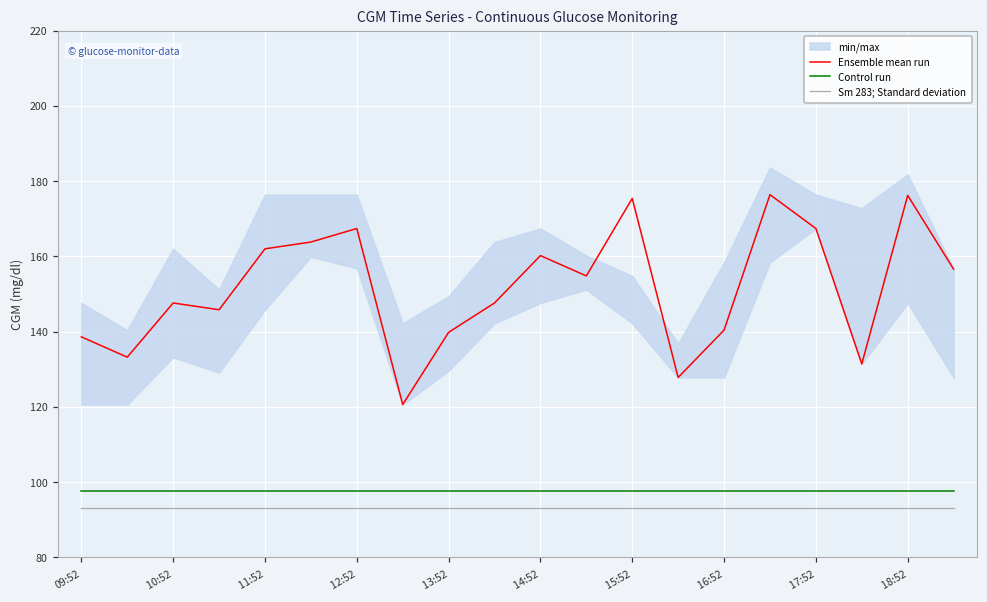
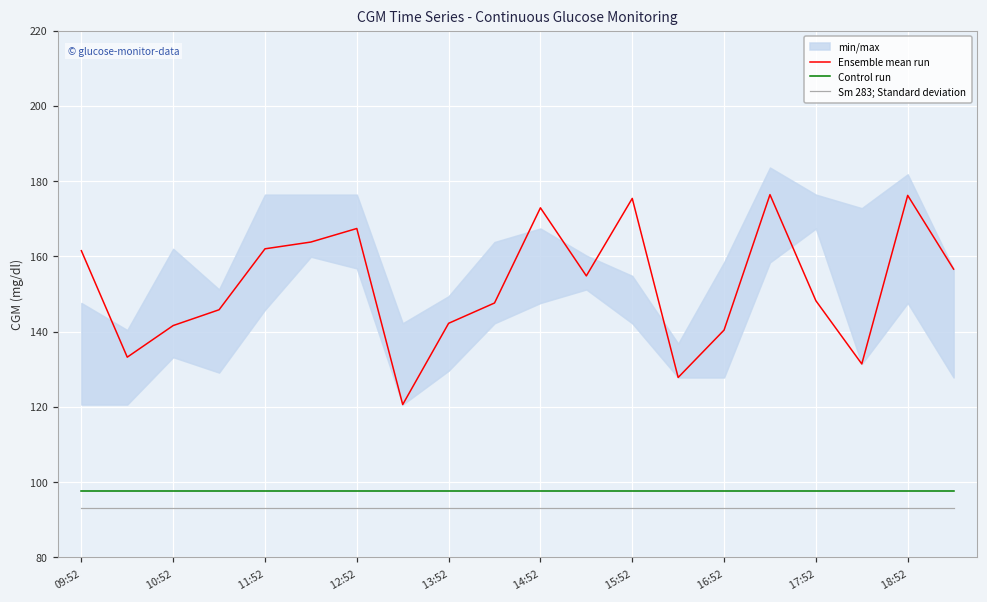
Ensemble mean run, 09:52: 139 -> 162
Ensemble mean run, 10:52: 148 -> 142
Ensemble mean run, 13:52: 140 -> 142
Ensemble mean run, 14:52: 160 -> 173
Ensemble mean run, 17:52: 167 -> 148
